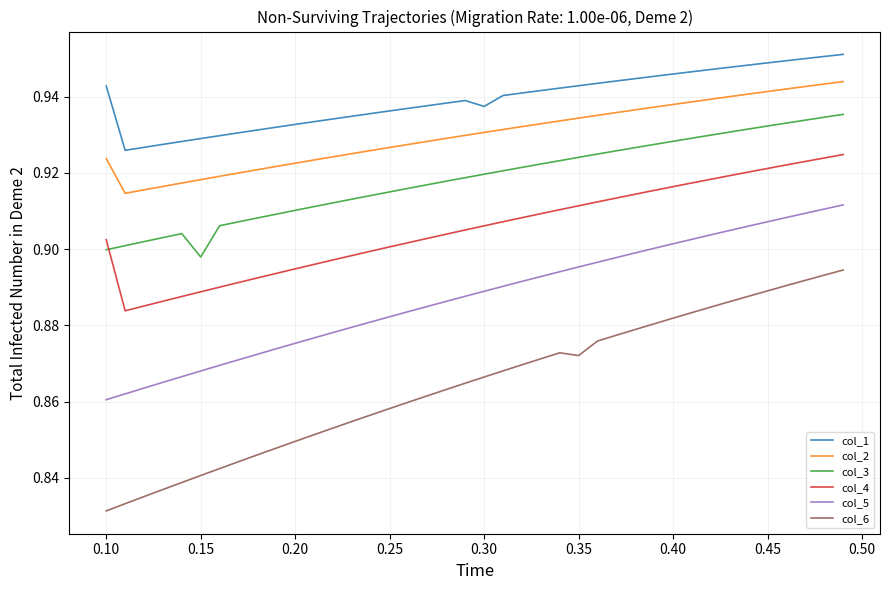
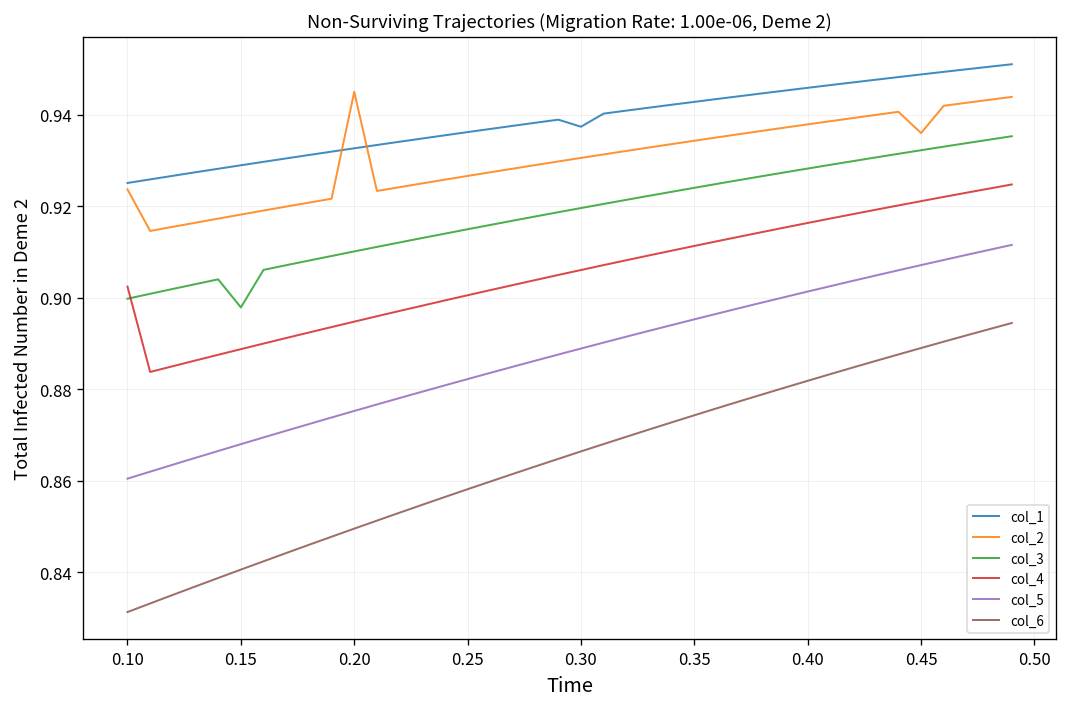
col_1, 0.10: 0.943 -> 0.925
col_2, 0.20: 0.923 -> 0.945
col_6, 0.35: 0.872 -> 0.874
col_2, 0.45: 0.941 -> 0.936
